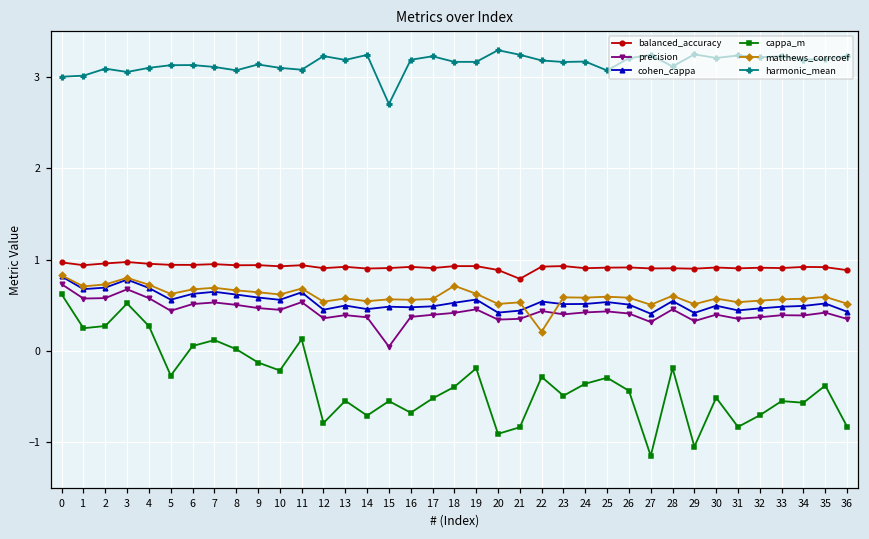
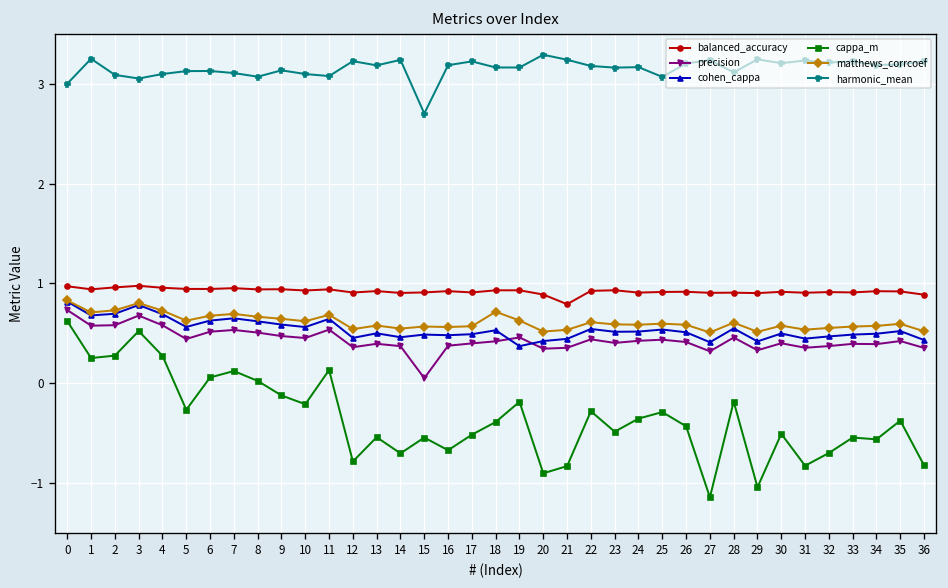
harmonic_mean, 1: 3.0 -> 3.3
cohen_cappa, 19: 0.6 -> 0.4
matthews_corrcoef, 22: 0.2 -> 0.6
